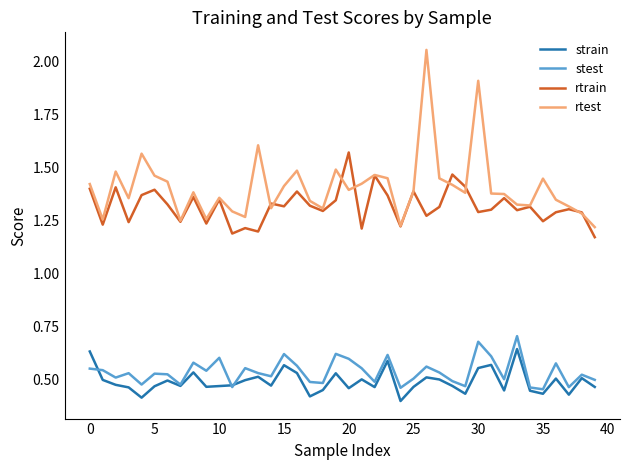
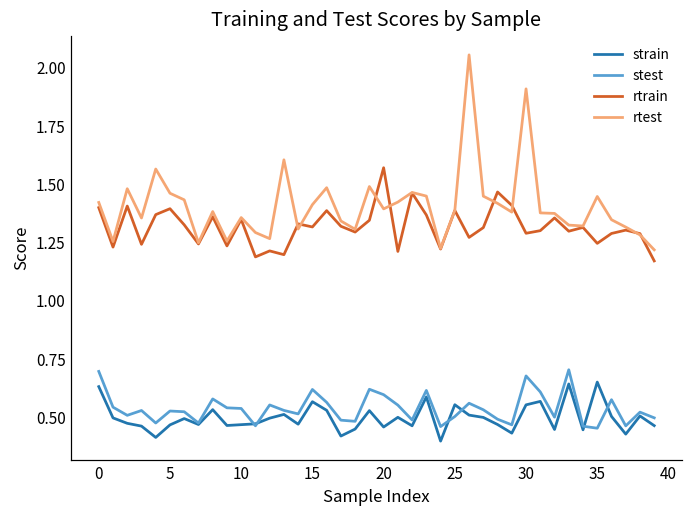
stest, 0: 0.55 -> 0.70
stest, 10: 0.60 -> 0.54
strain, 25: 0.46 -> 0.55
strain, 35: 0.43 -> 0.65
